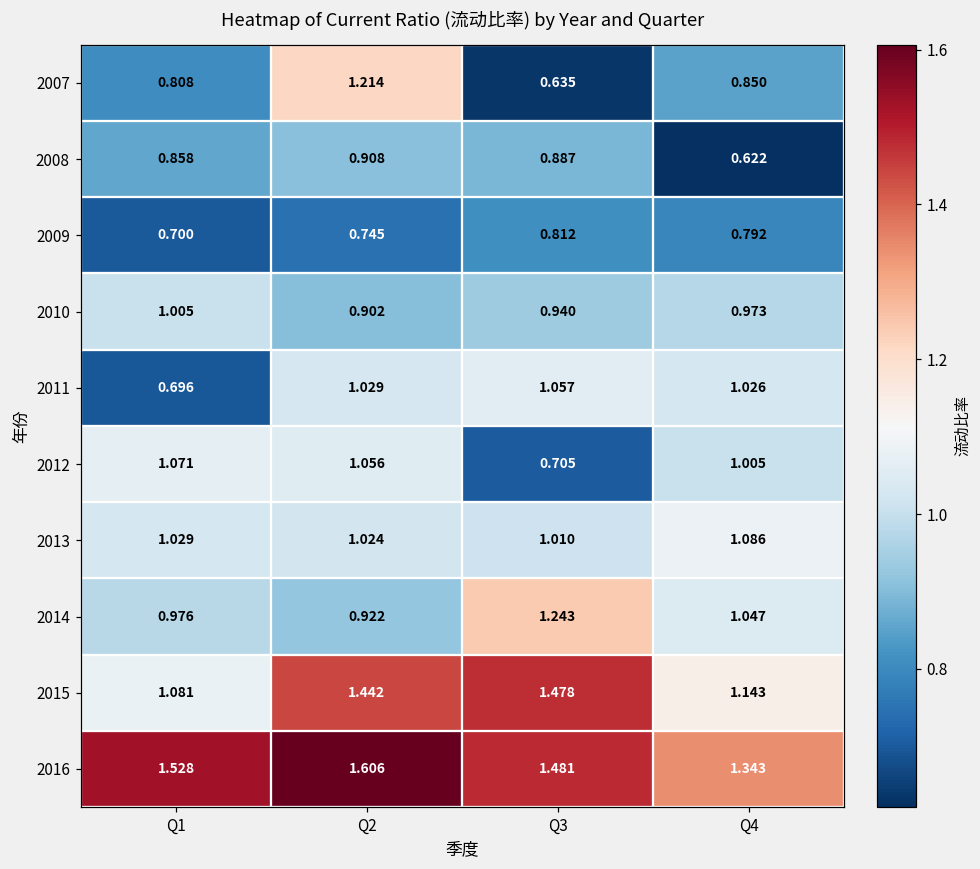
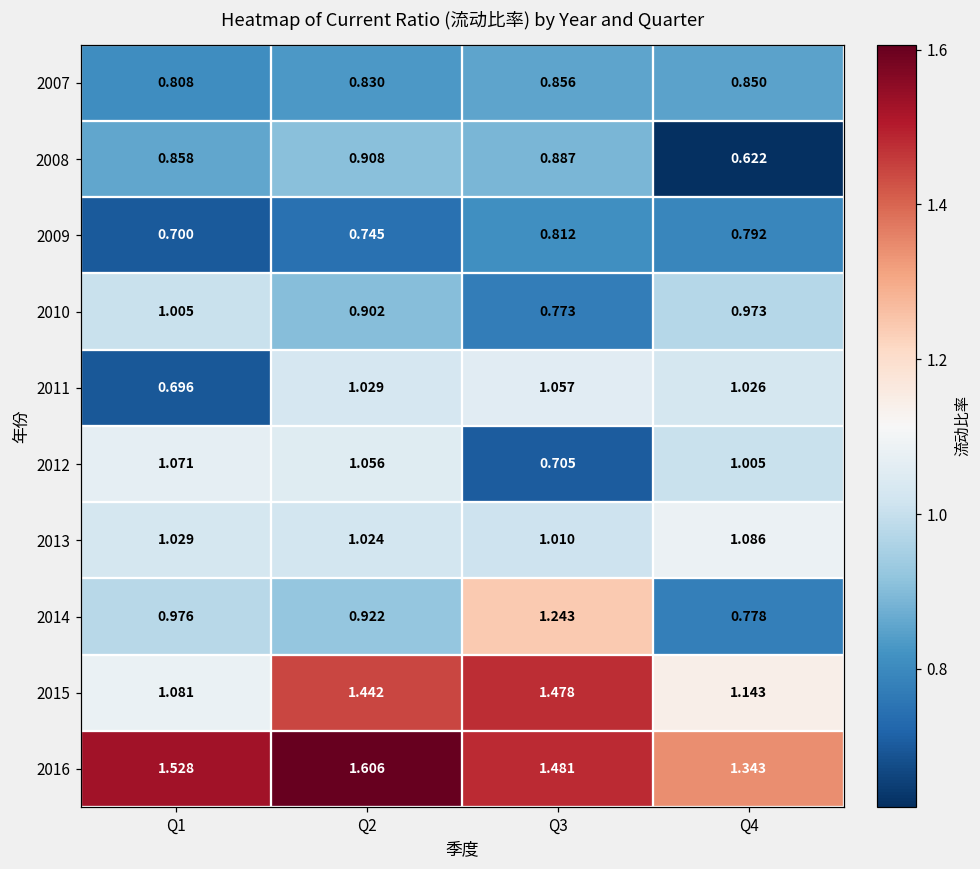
2007, Q2: 1.214 -> 0.830
2007, Q3: 0.635 -> 0.856
2010, Q3: 0.940 -> 0.773
2014, Q4: 1.047 -> 0.778
